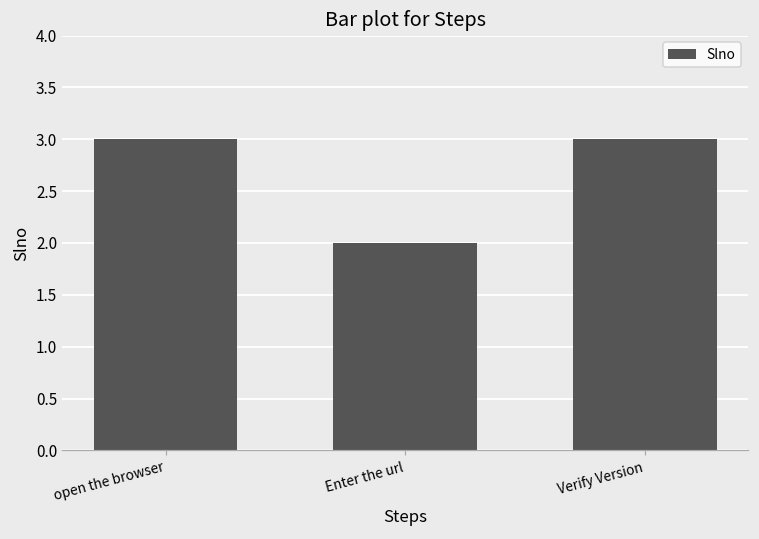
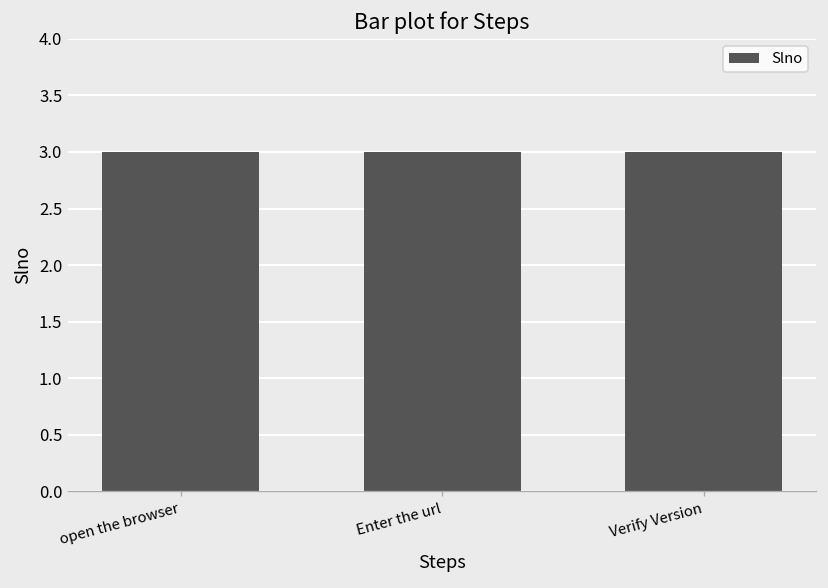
Enter the url: 2 -> 3
